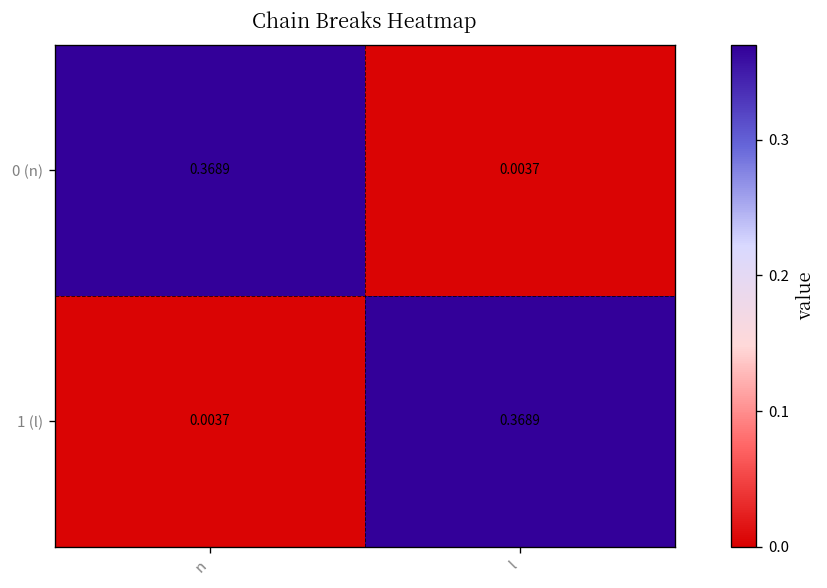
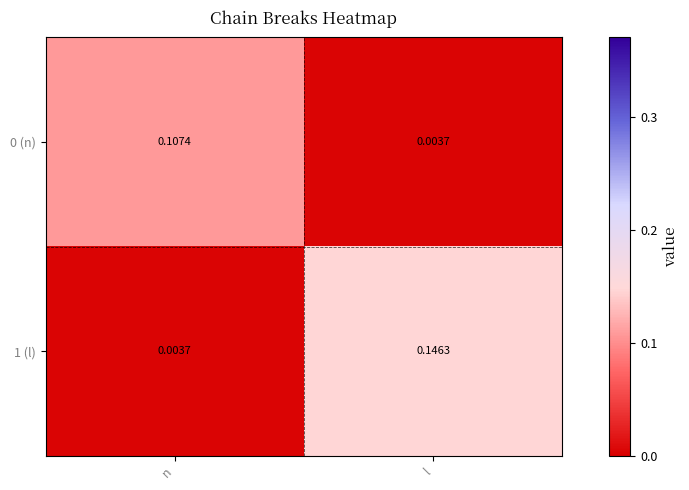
0 (n), n: 0.3689 -> 0.1074
1 (l), l: 0.3689 -> 0.1463
